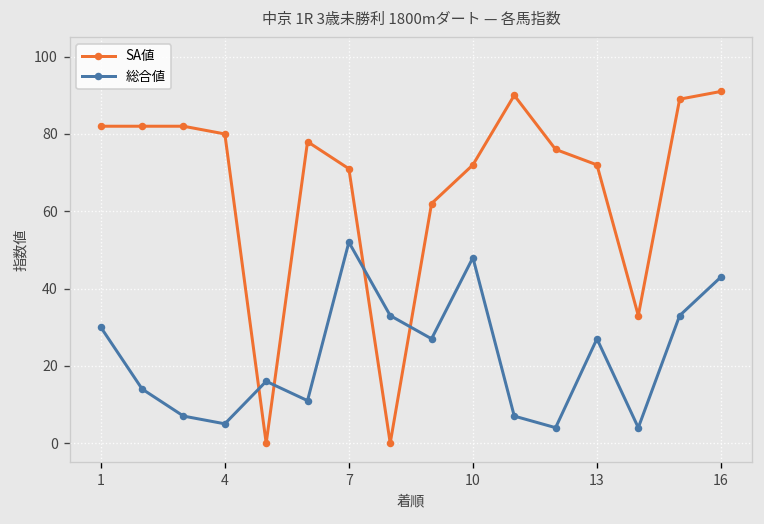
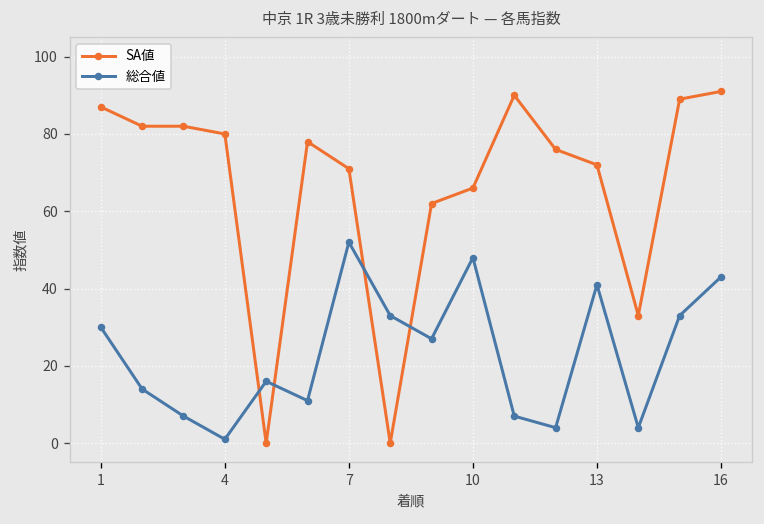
SA値, 1: 82 -> 87
総合値, 4: 5 -> 1
SA値, 10: 72 -> 66
総合値, 13: 27 -> 41
